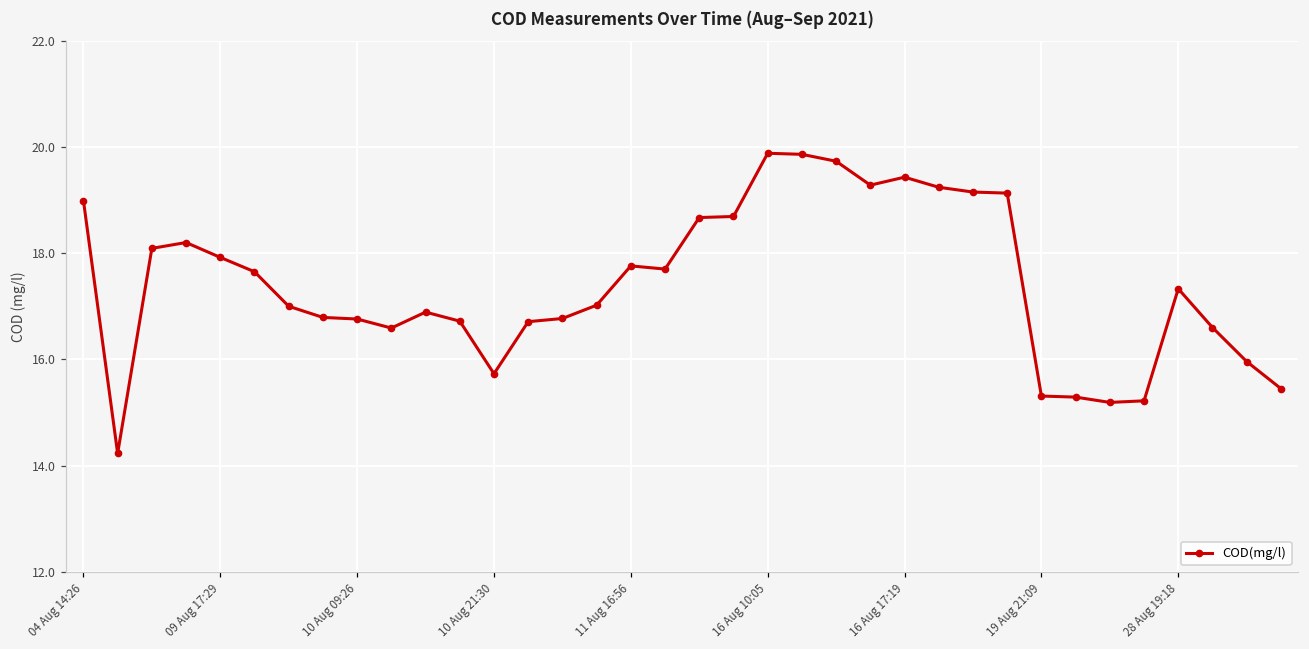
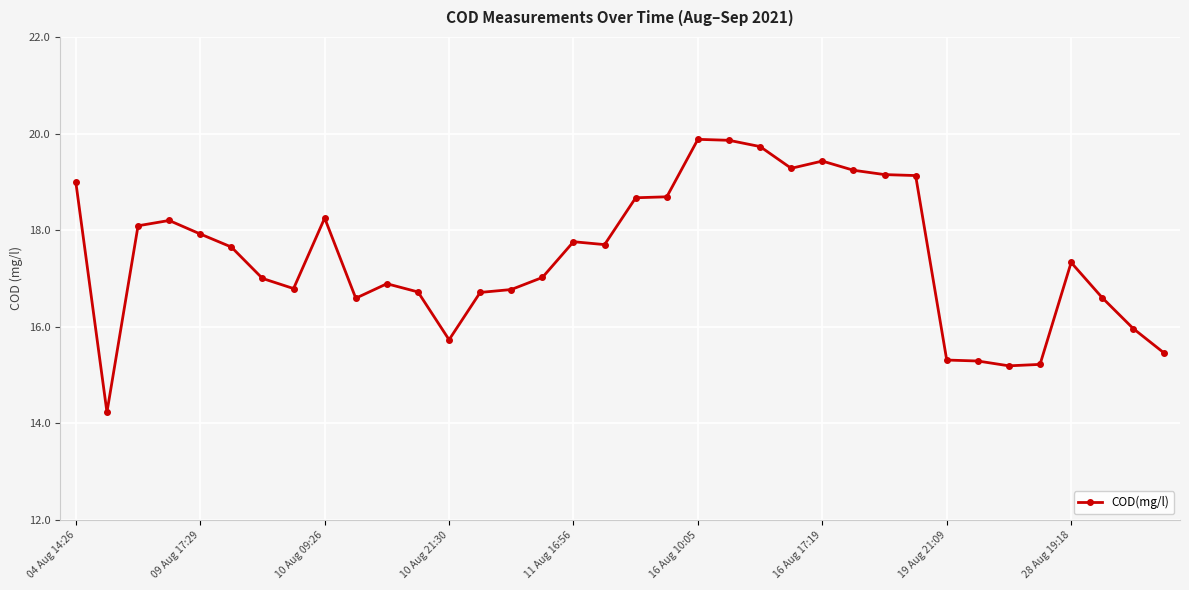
10 Aug 09:26: 16.8 -> 18.3
